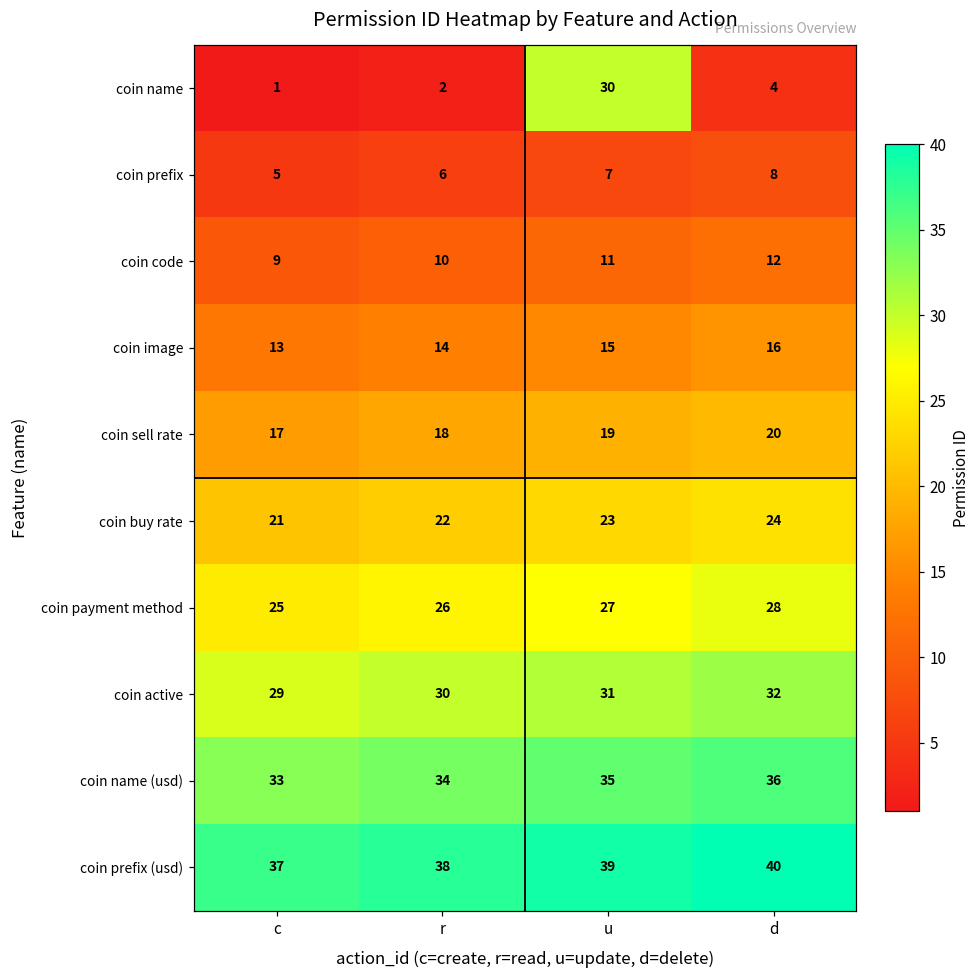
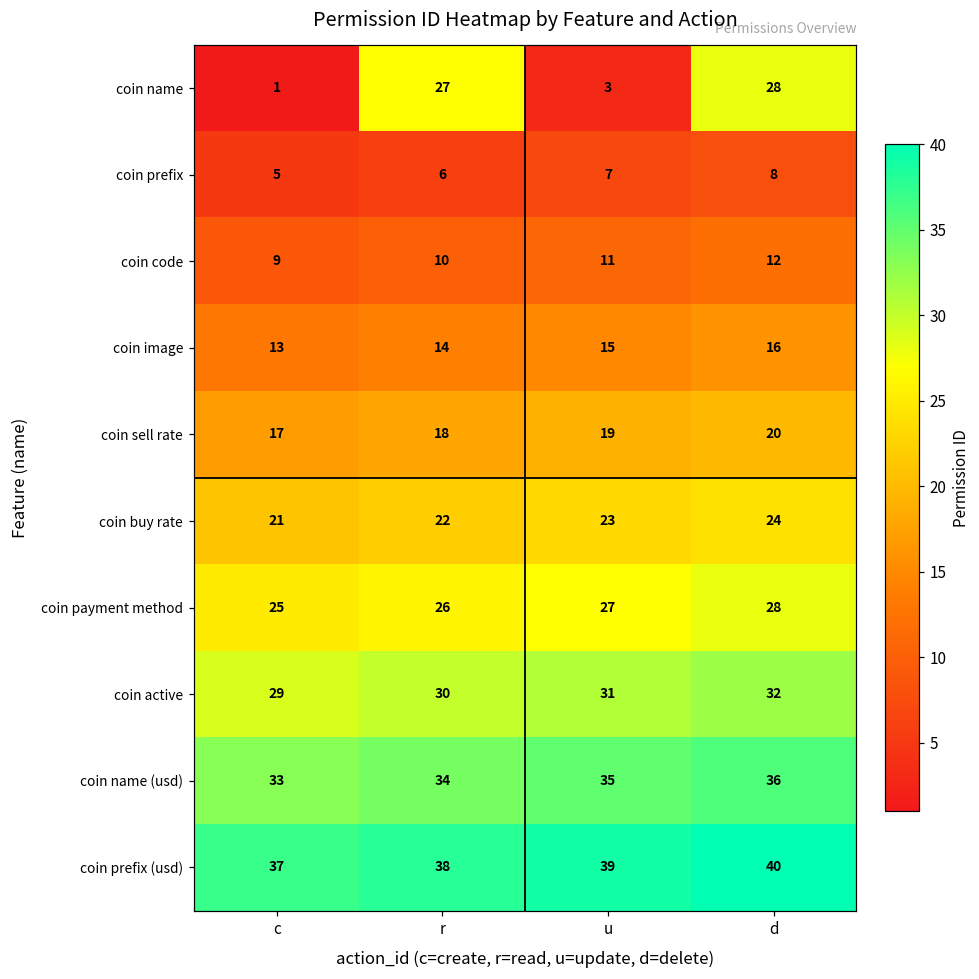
coin name, r: 2 -> 27
coin name, u: 30 -> 3
coin name, d: 4 -> 28
